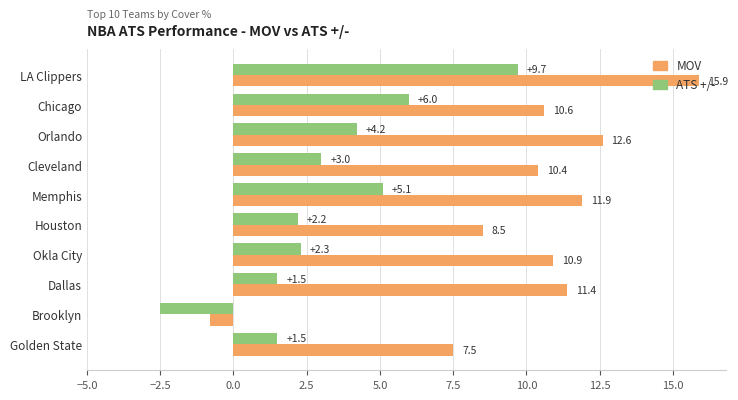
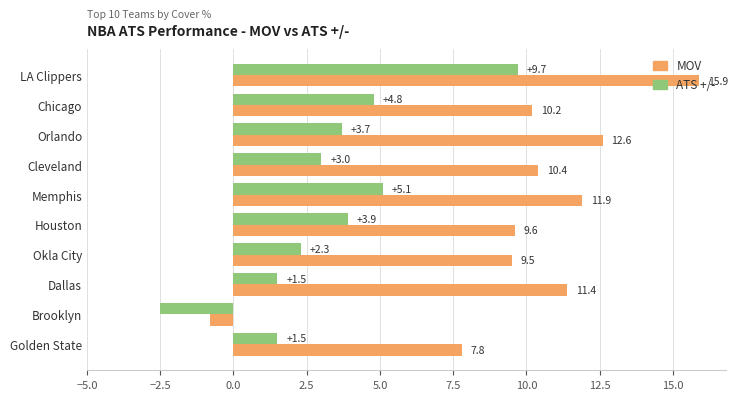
ATS +/-, Chicago: +6.0 -> +4.8
MOV, Chicago: 10.6 -> 10.2
ATS +/-, Orlando: +4.2 -> +3.7
ATS +/-, Houston: +2.2 -> +3.9
MOV, Houston: 8.5 -> 9.6
MOV, Okla City: 10.9 -> 9.5
MOV, Golden State: 7.5 -> 7.8
